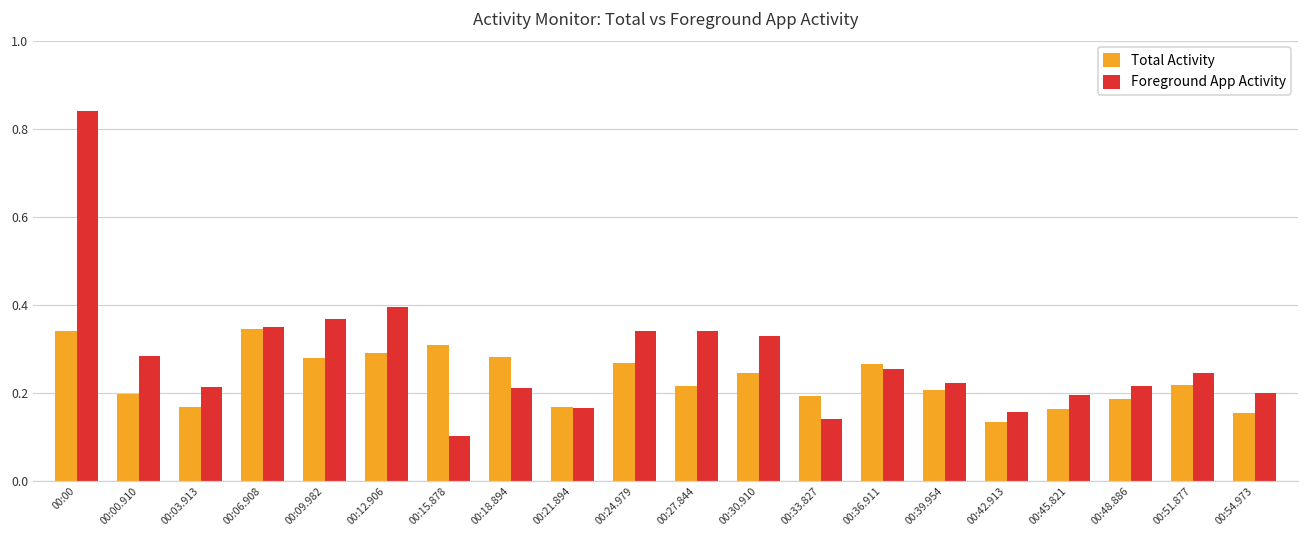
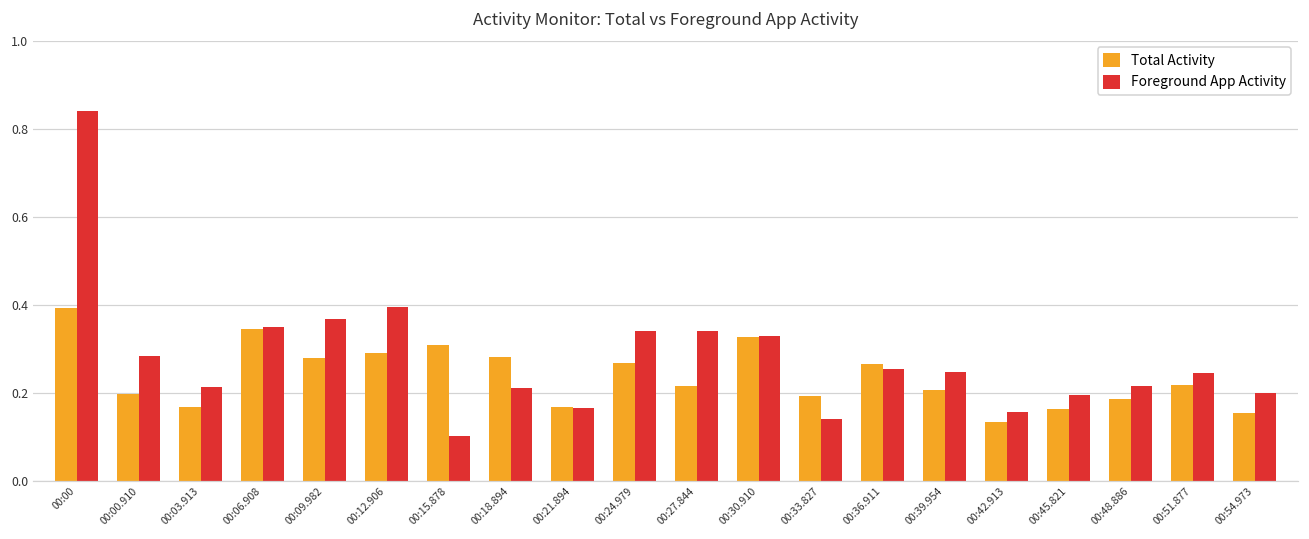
Total Activity, 00:00: 0.34 -> 0.39
Total Activity, 00:30.910: 0.25 -> 0.33
Foreground App Activity, 00:39.954: 0.22 -> 0.25
